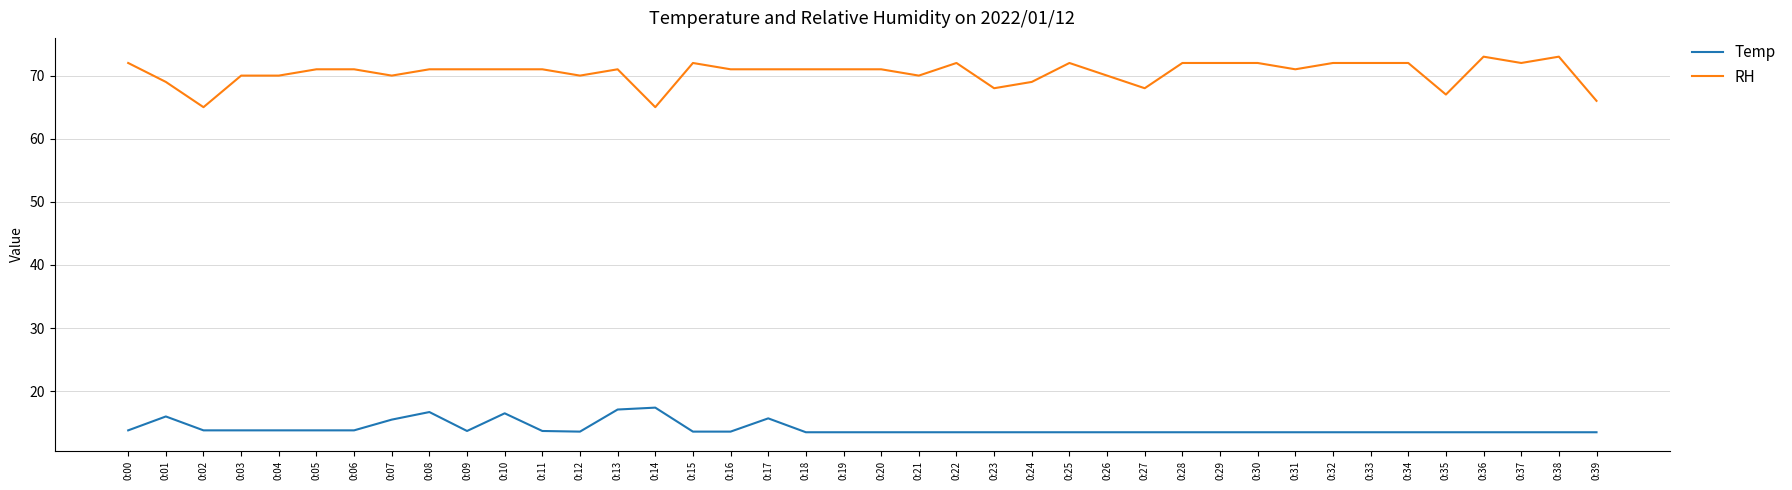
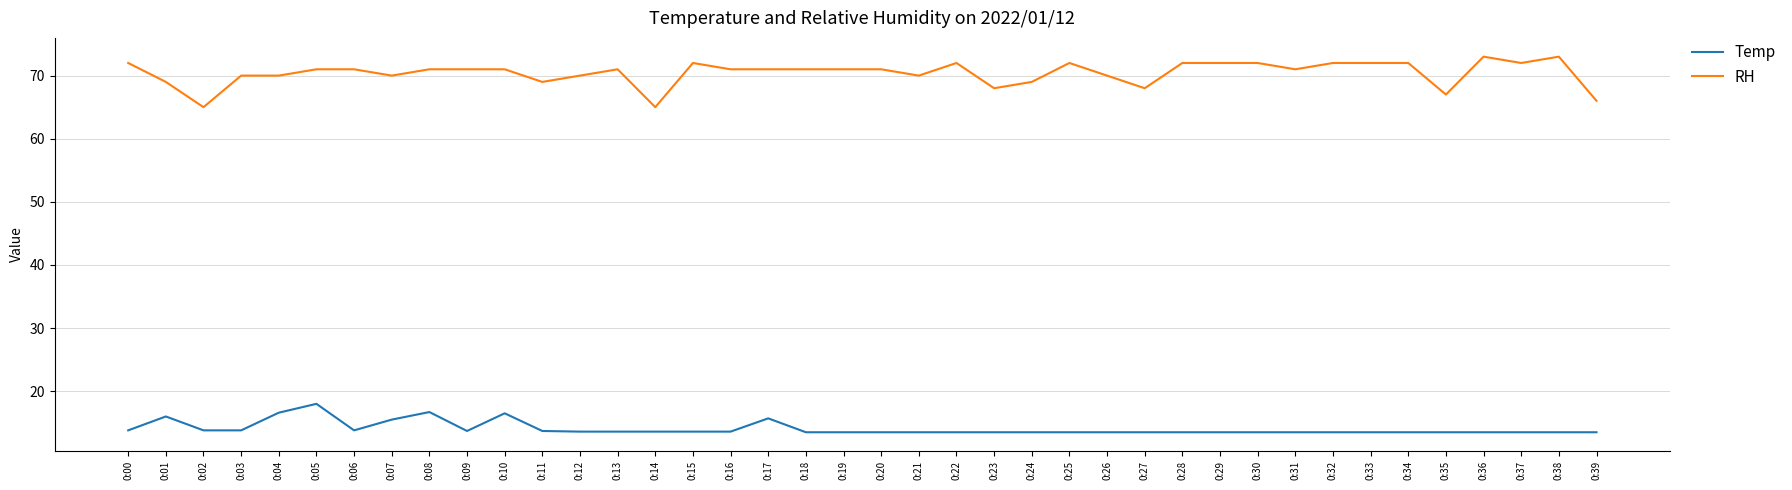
Temp, 0:04: 14 -> 17
Temp, 0:05: 14 -> 18
RH, 0:11: 71 -> 69
Temp, 0:13: 17 -> 14
Temp, 0:14: 17 -> 14
